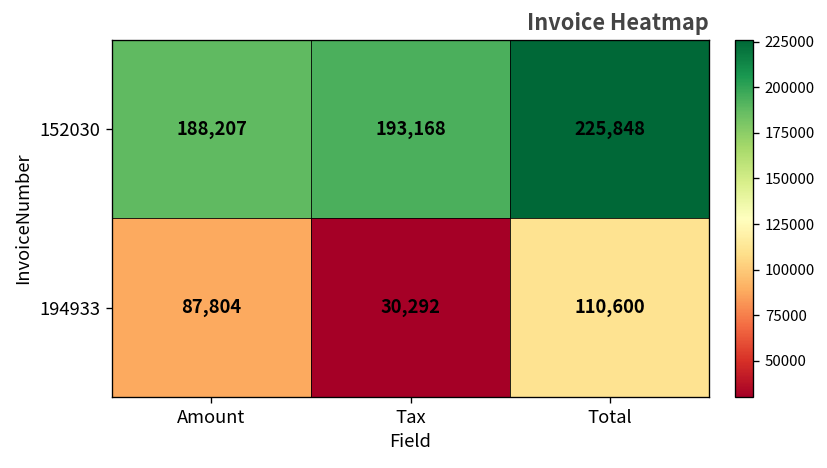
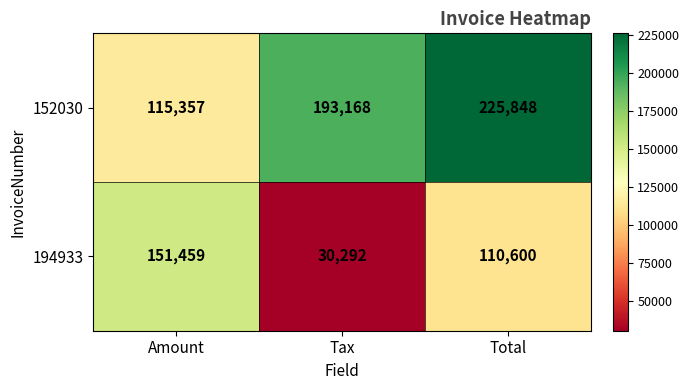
152030, Amount: 188,207 -> 115,357
194933, Amount: 87,804 -> 151,459
